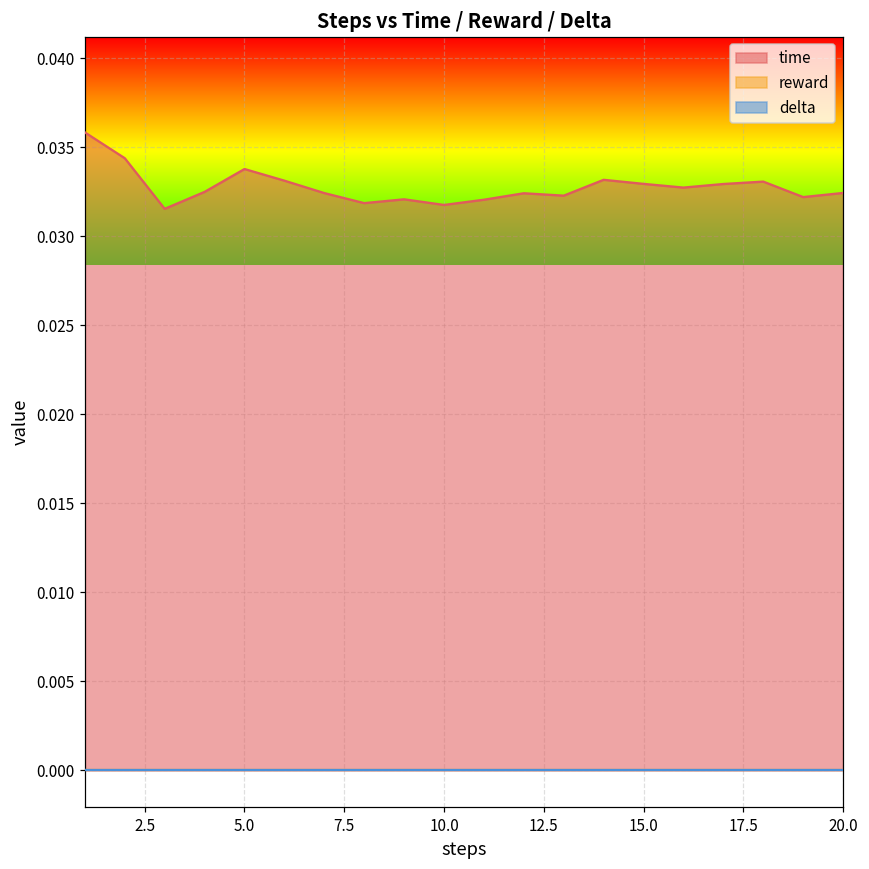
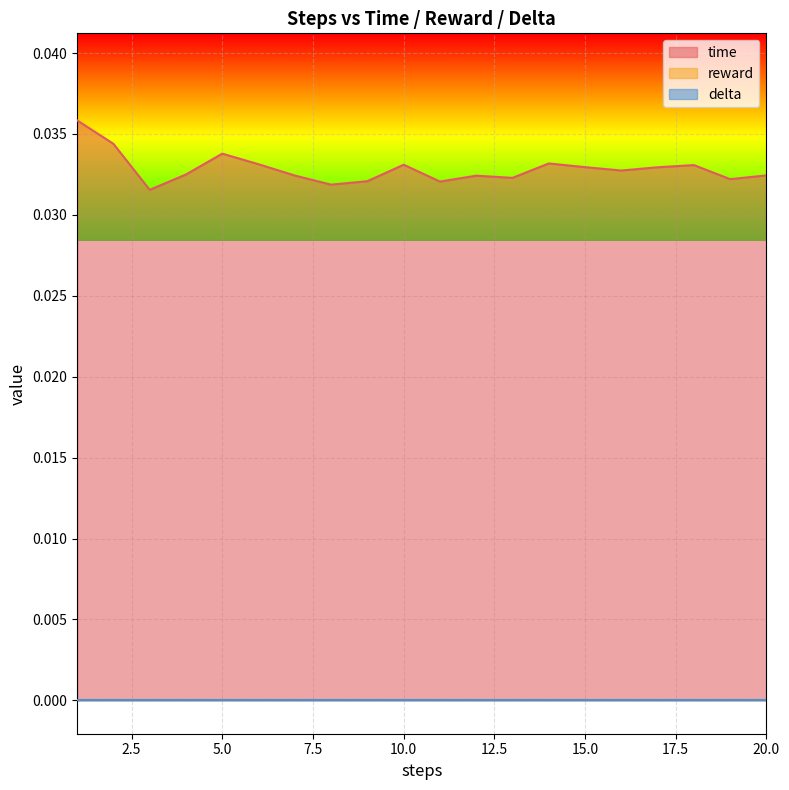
time, 10.0: 0.0318 -> 0.0331
